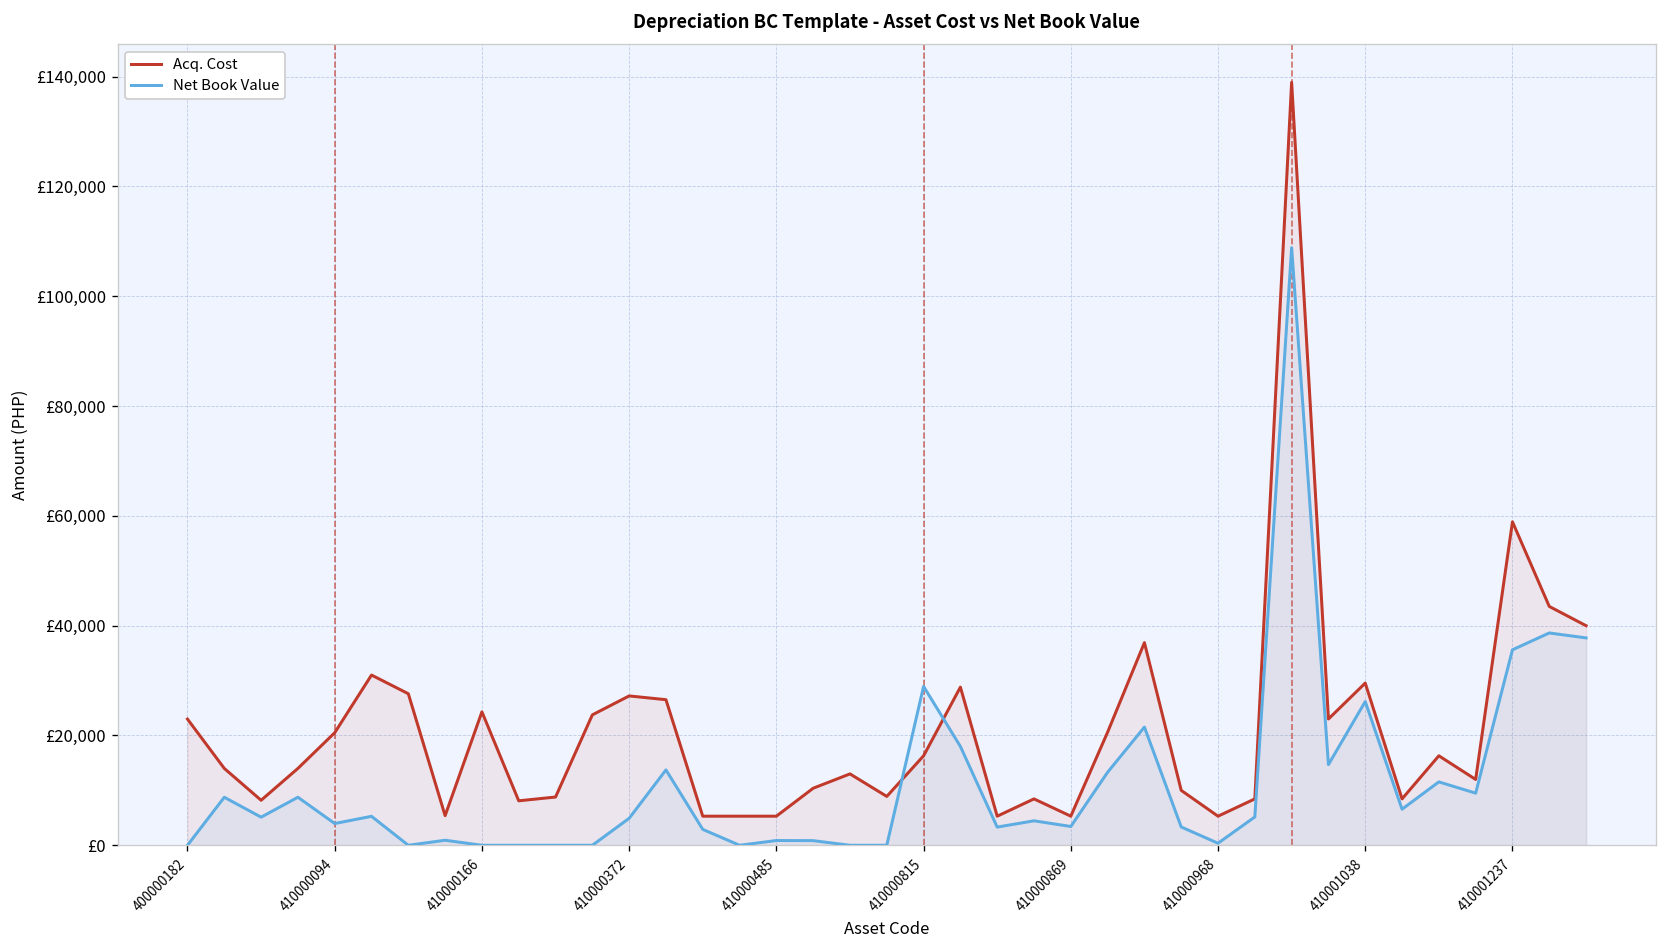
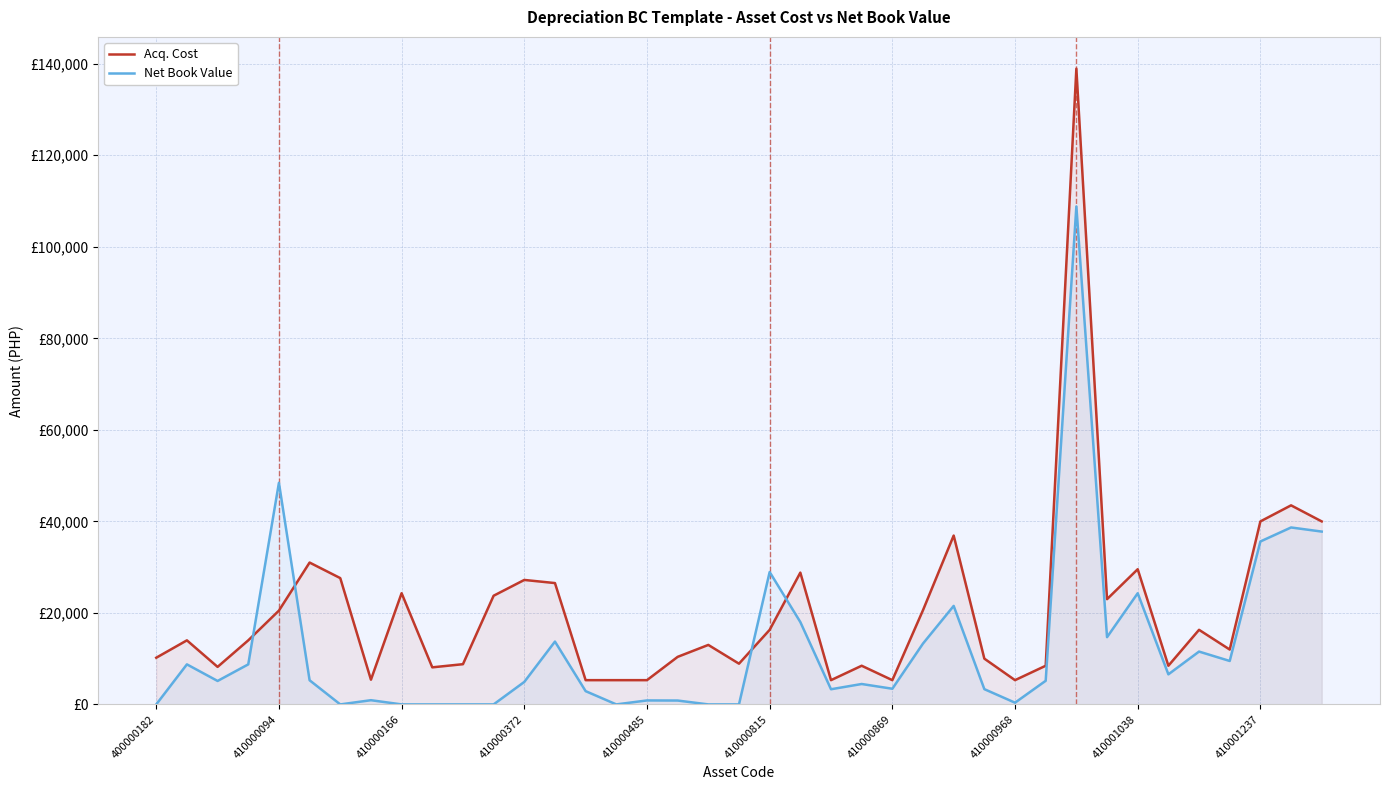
Acq. Cost, 400000182: £23,000 -> £10,000
Net Book Value, 410000094: £4,000 -> £48,000
Net Book Value, 410001038: £26,000 -> £24,000
Acq. Cost, 410001237: £59,000 -> £40,000
